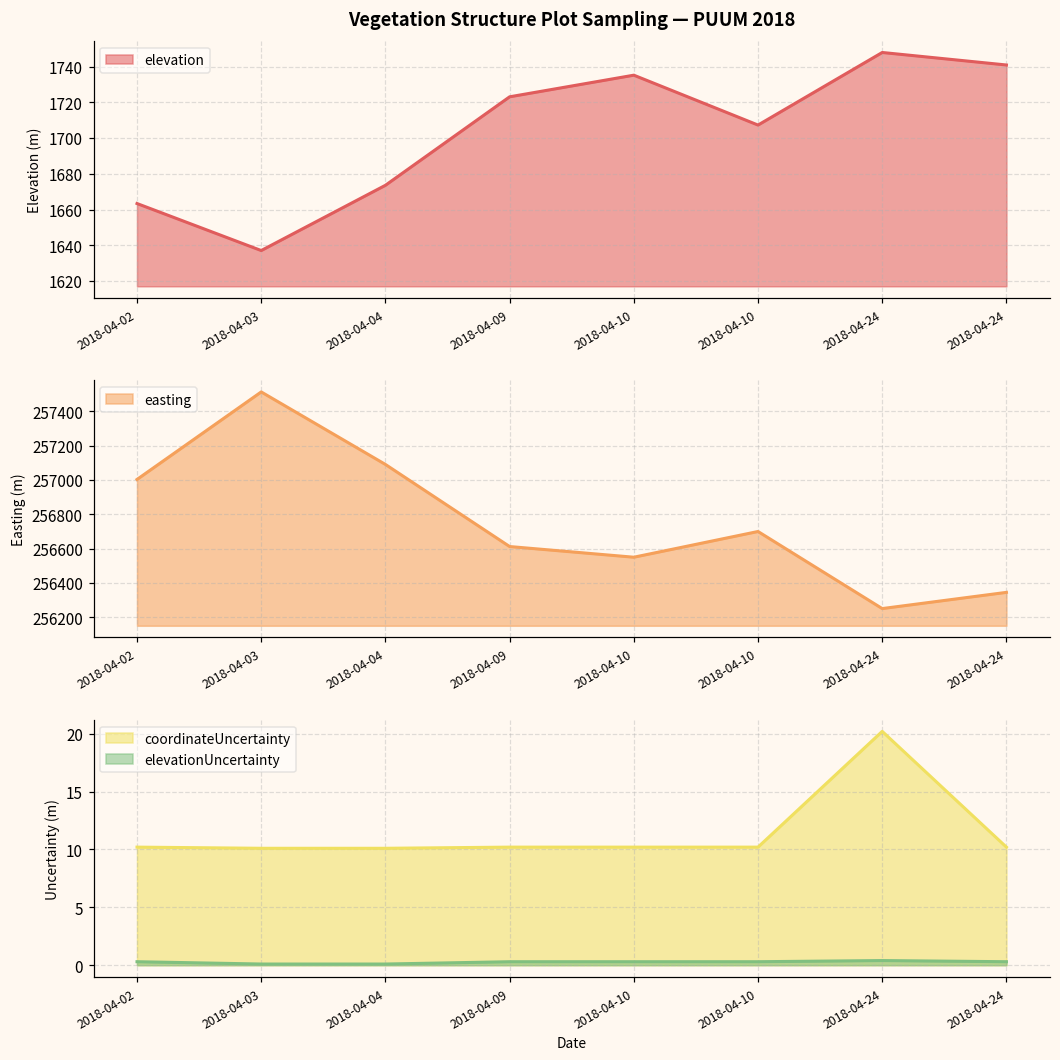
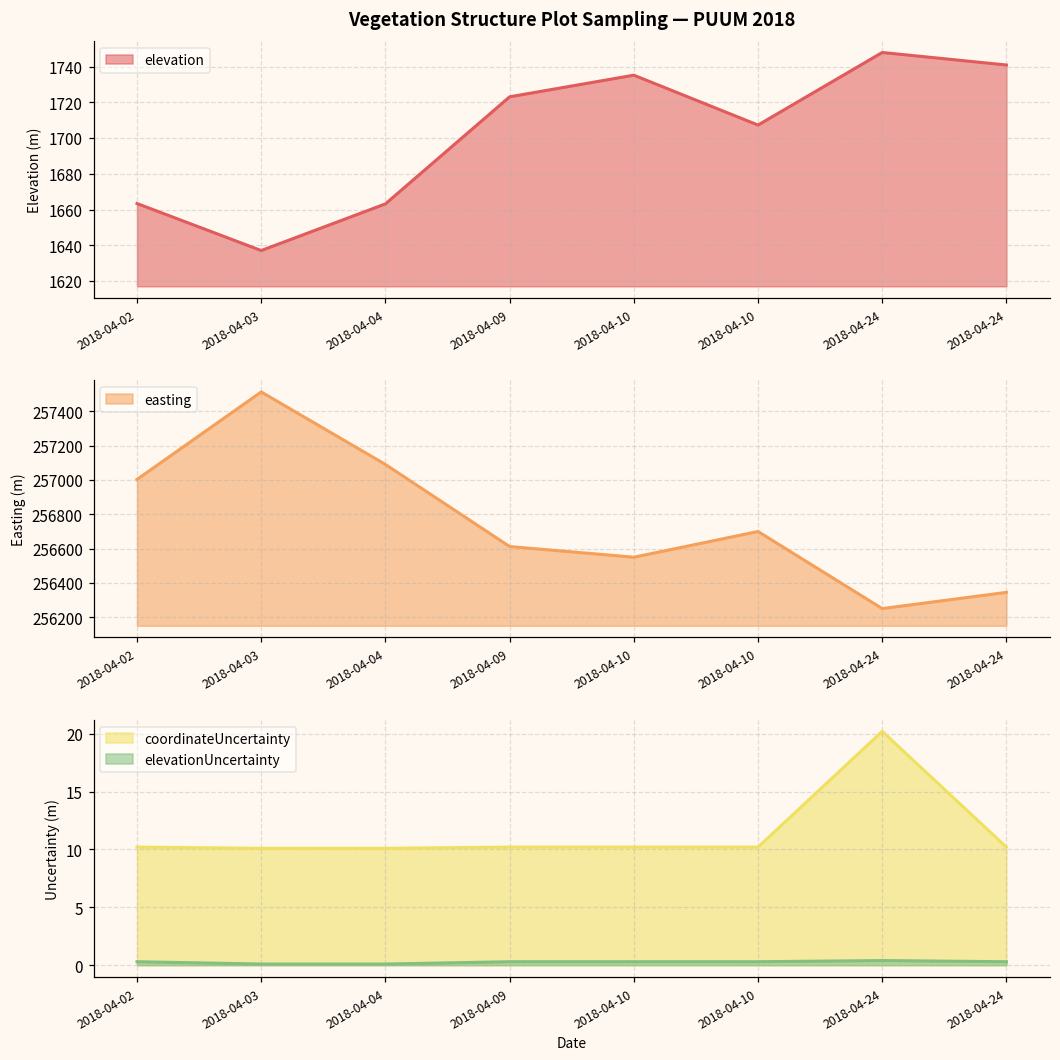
Vegetation Structure Plot Sampling — PUUM 2018, 2018-04-04: 1674 -> 1663
